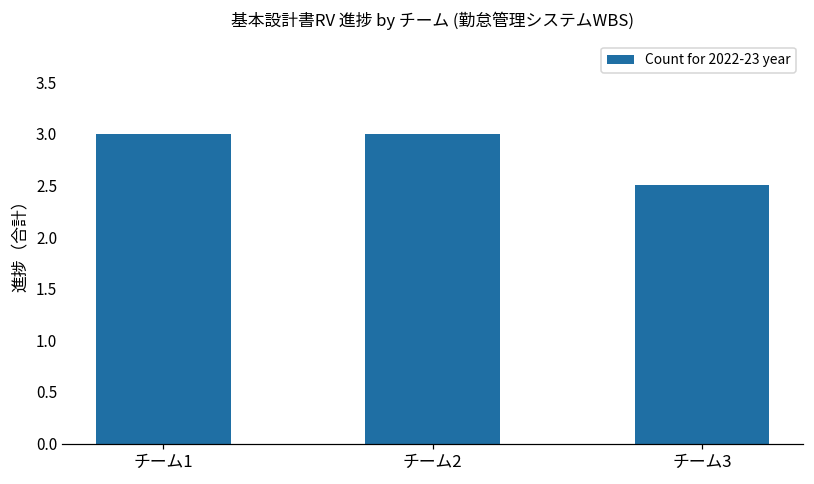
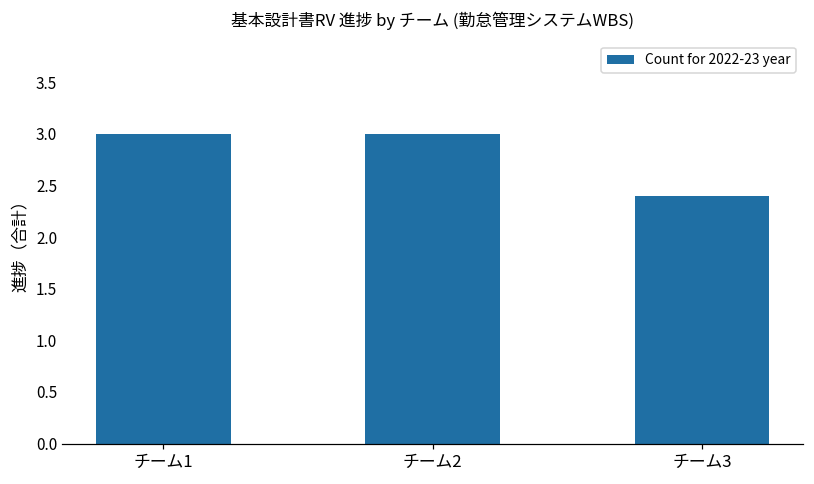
チーム3: 2.5 -> 2.4
